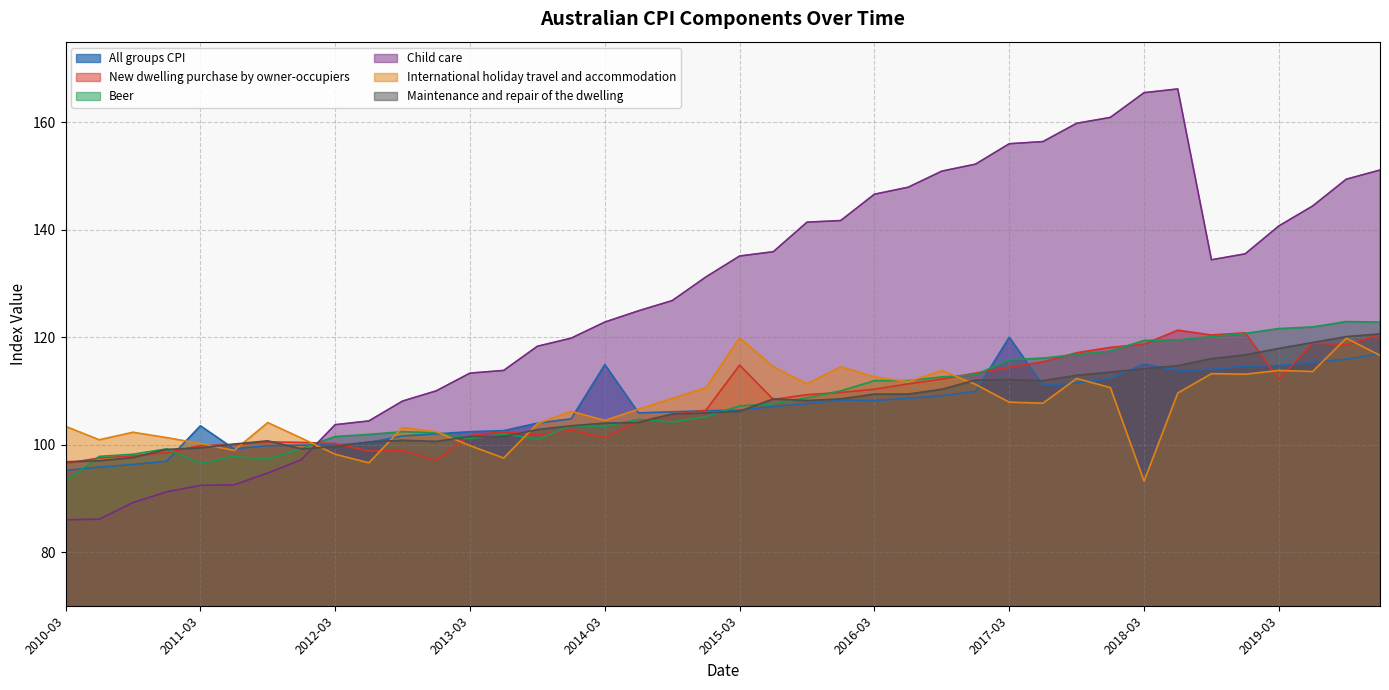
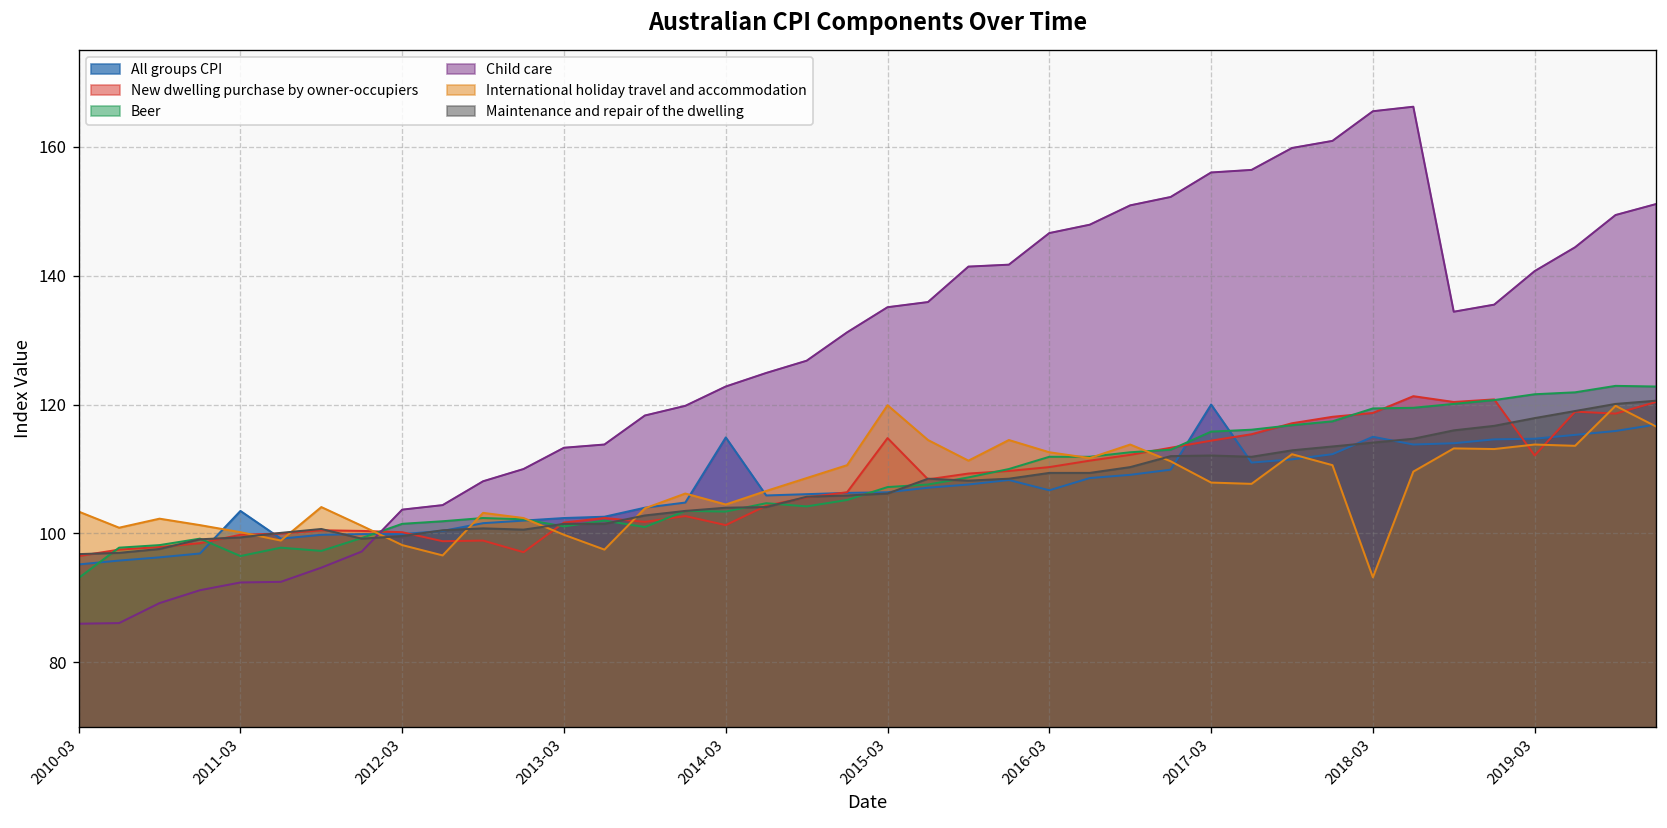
All groups CPI, 2016-03: 108 -> 107
